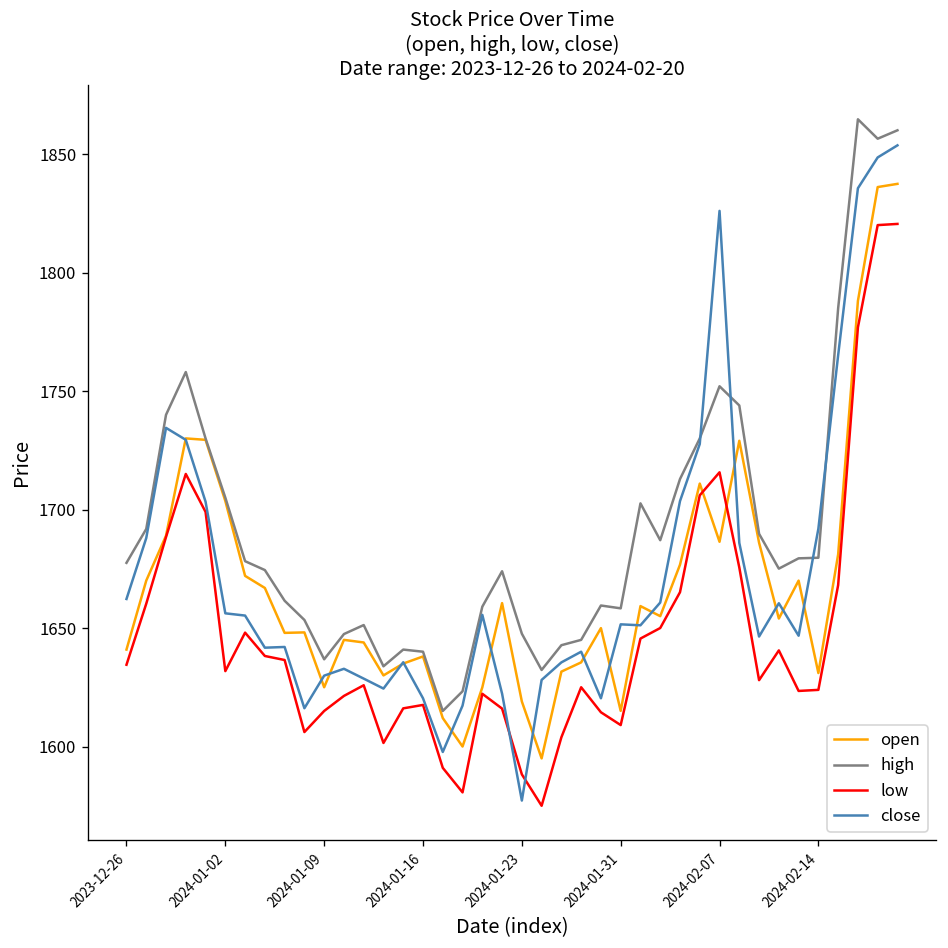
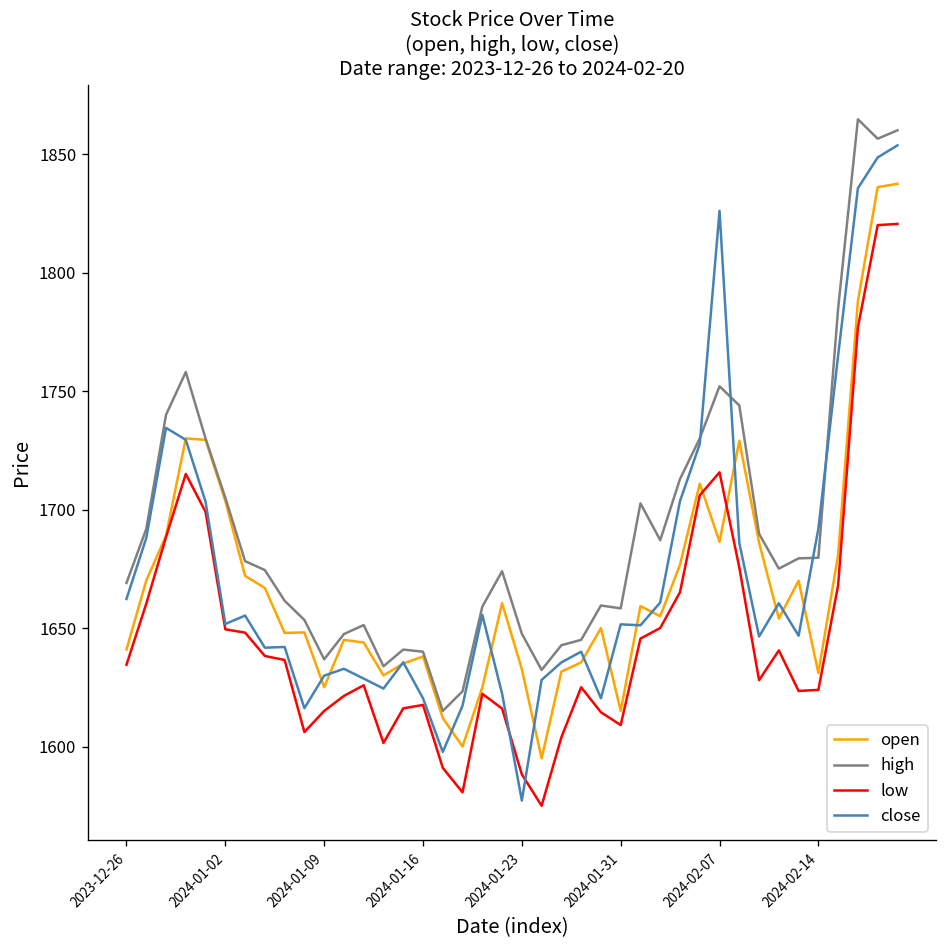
high, 2023-12-26: 1678 -> 1669
low, 2024-01-02: 1632 -> 1649
close, 2024-01-02: 1656 -> 1652
open, 2024-01-23: 1619 -> 1633
